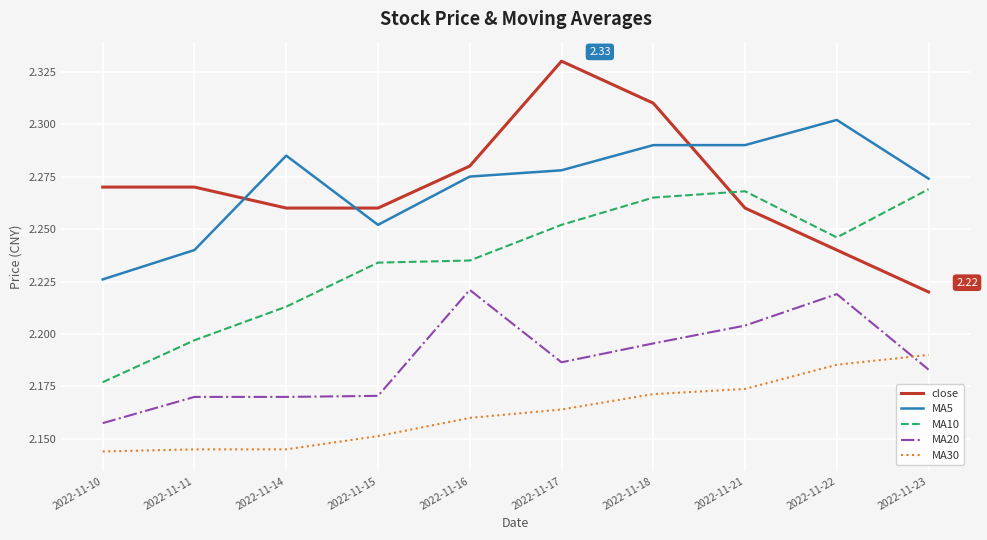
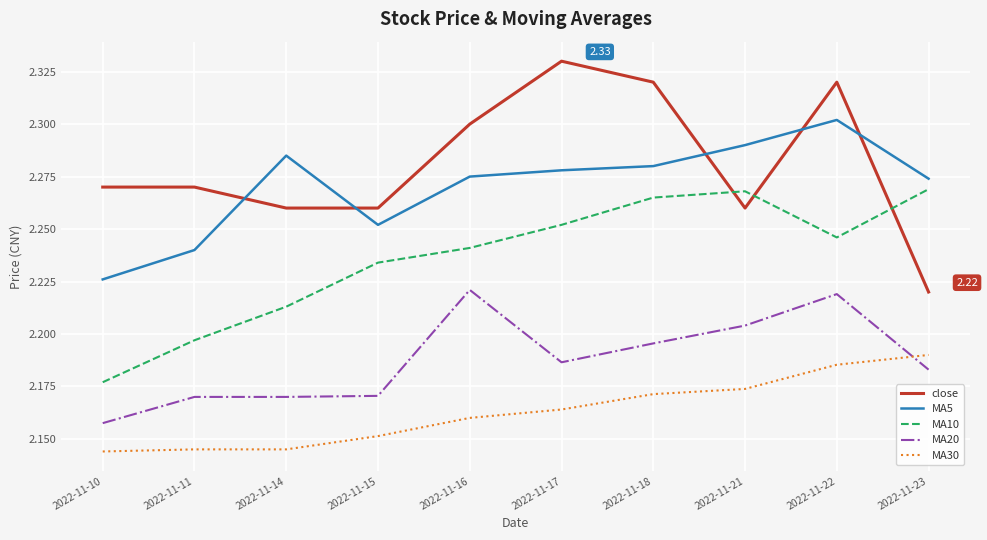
close, 2022-11-16: 2.28 -> 2.30
MA10, 2022-11-16: 2.235 -> 2.241
close, 2022-11-18: 2.31 -> 2.32
MA5, 2022-11-18: 2.29 -> 2.28
close, 2022-11-22: 2.24 -> 2.32
